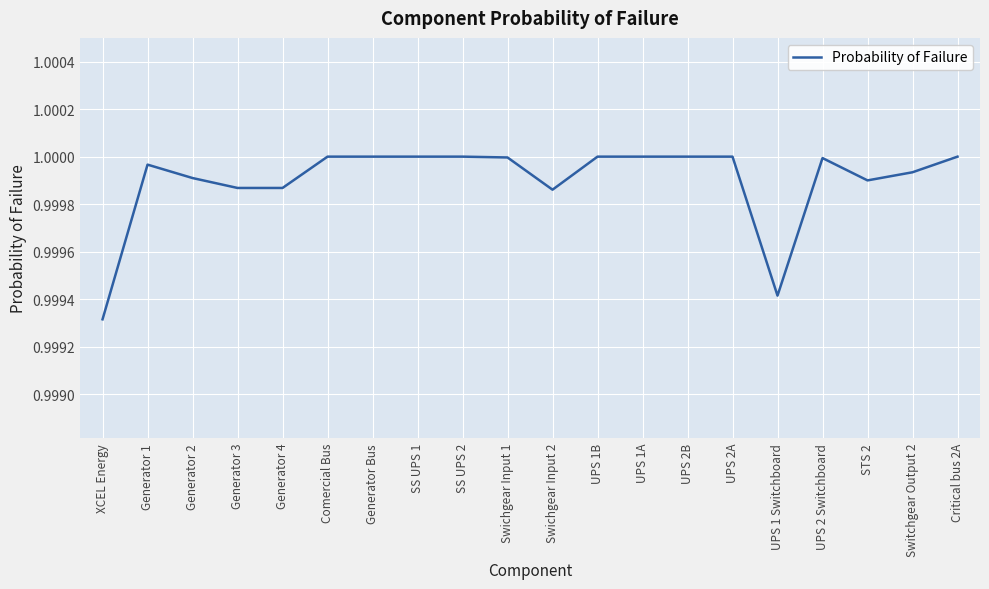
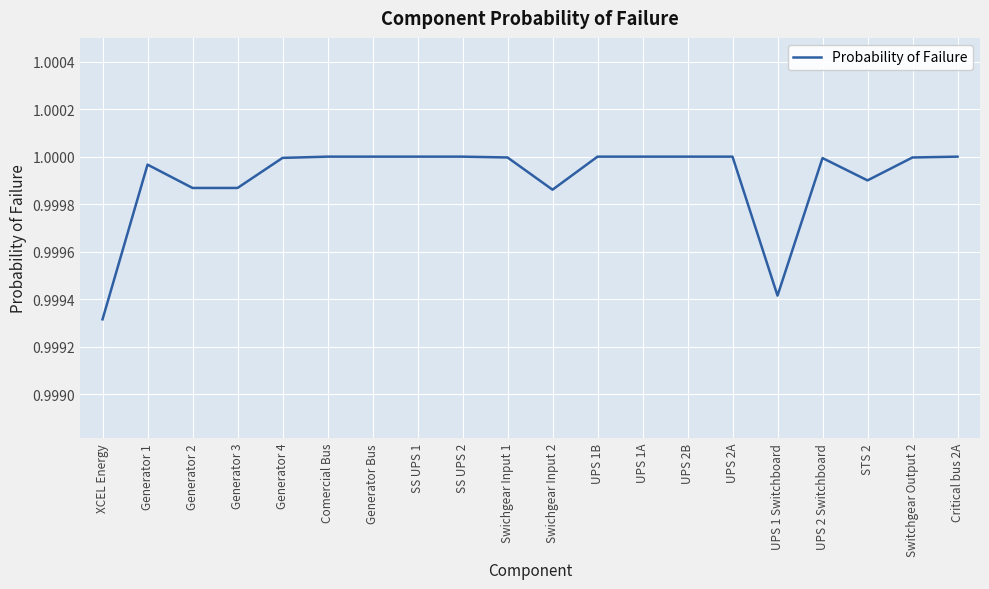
Generator 2: 0.99991 -> 0.99987
Generator 4: 0.99987 -> 0.99999
Switchgear Output 2: 0.99993 -> 1.00000
